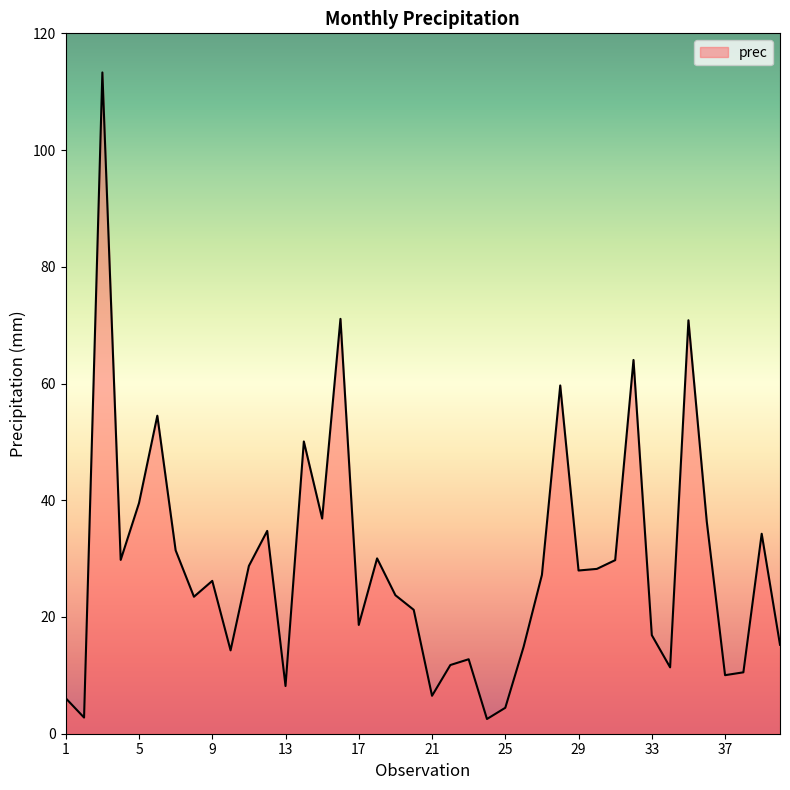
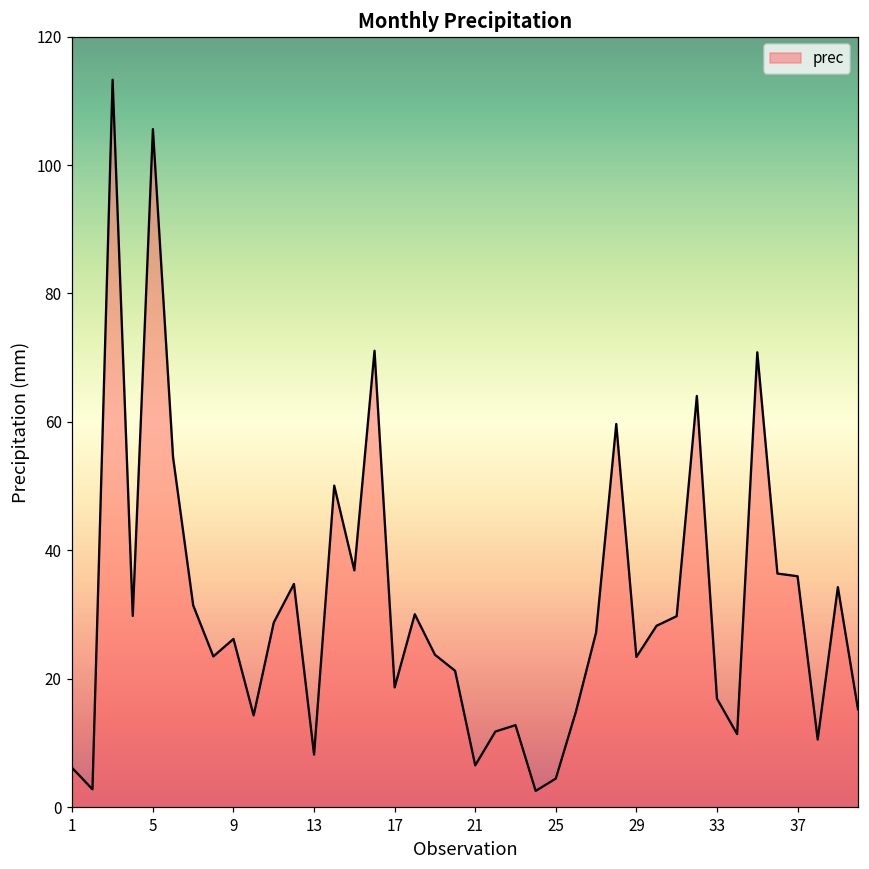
5: 40 -> 106
29: 28 -> 23
37: 10 -> 36
